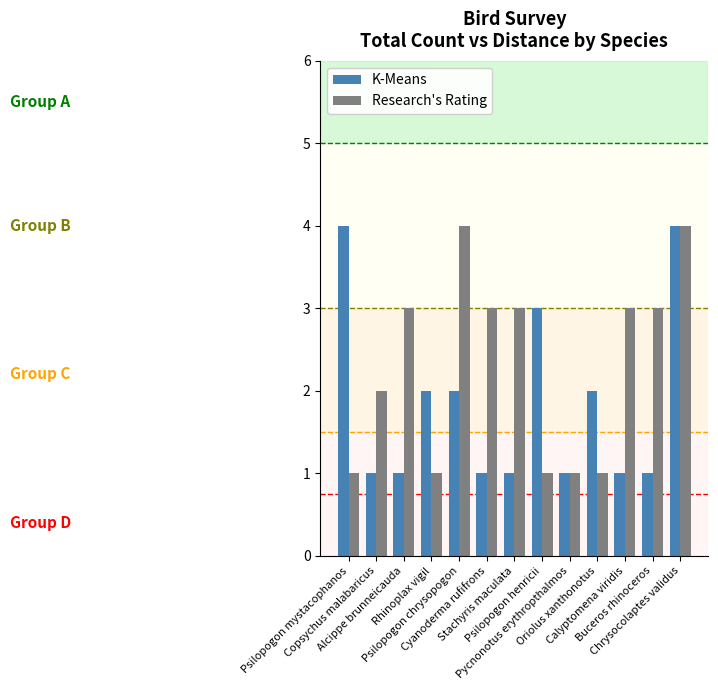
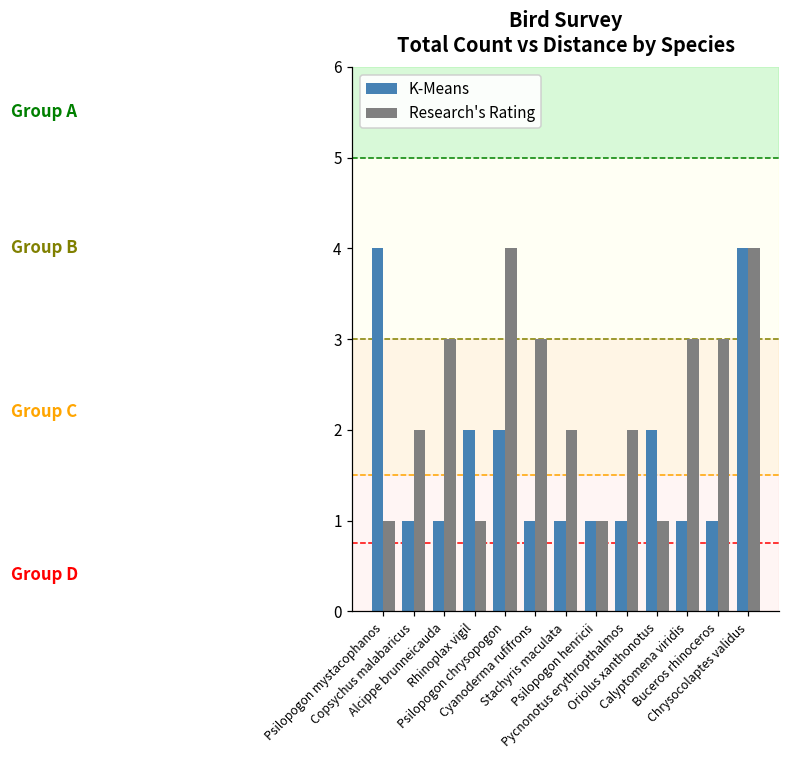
Research's Rating, Stachyris maculata: 3 -> 2
K-Means, Psilopogon henricii: 3 -> 1
Research's Rating, Pycnonotus erythropthalmos: 1 -> 2
